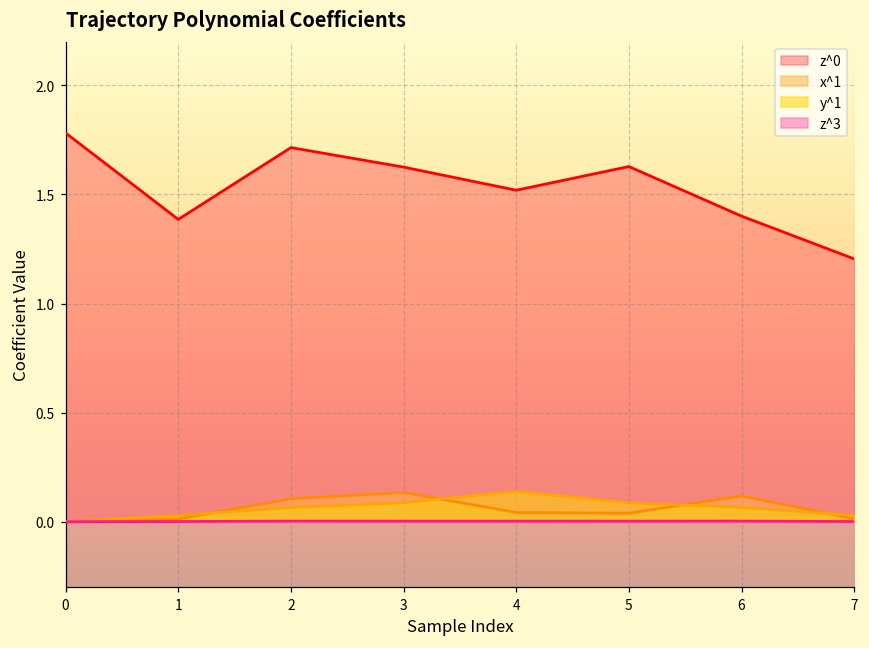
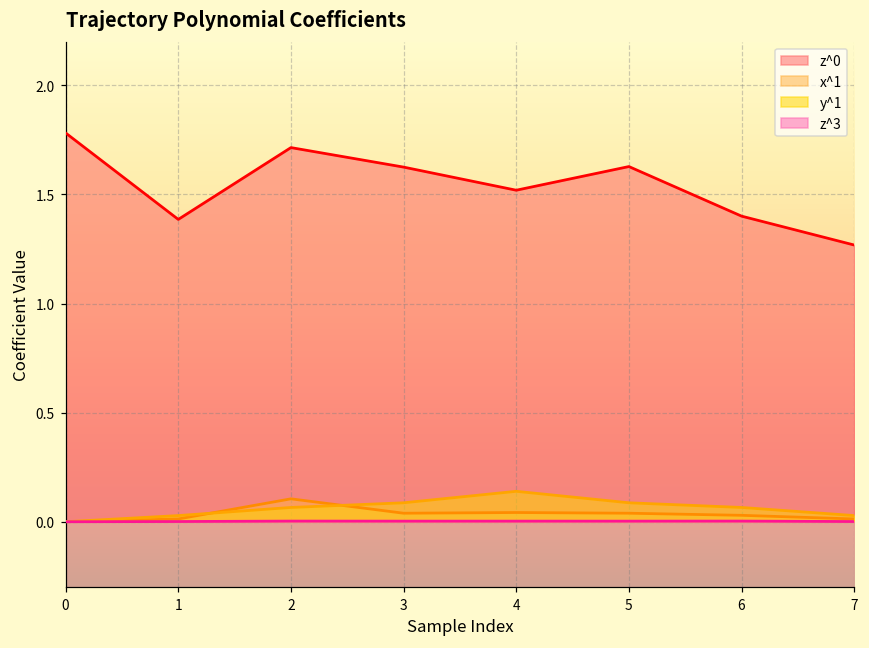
x^1, 3: 0.13 -> 0.04
x^1, 6: 0.12 -> 0.03
z^0, 7: 1.20 -> 1.27
